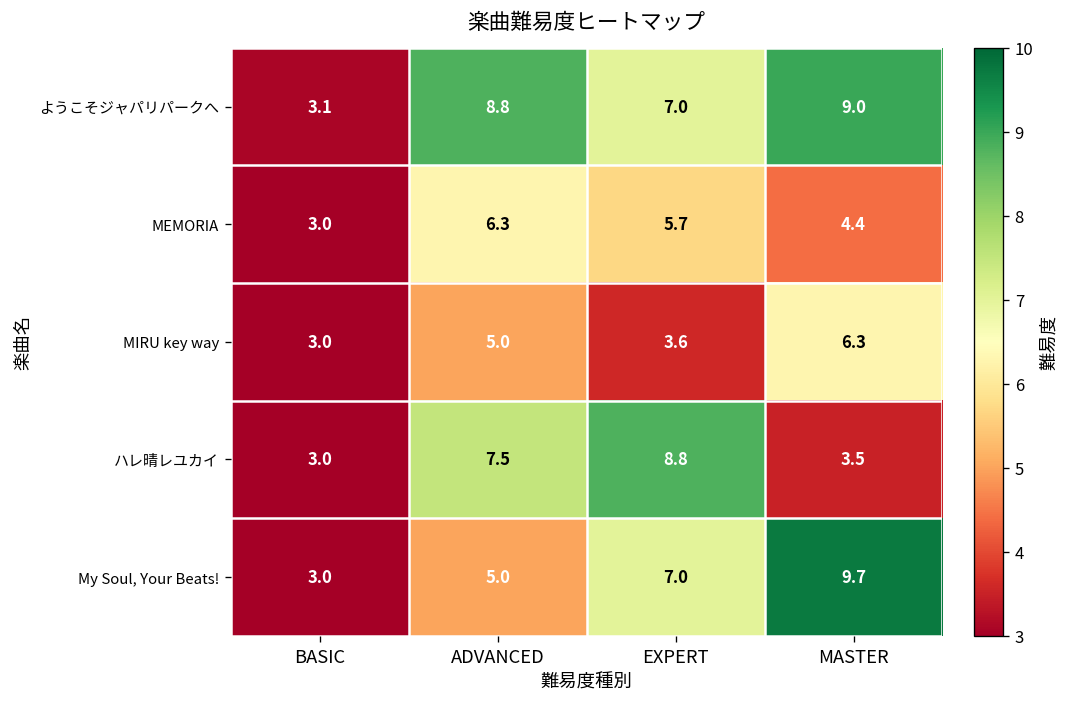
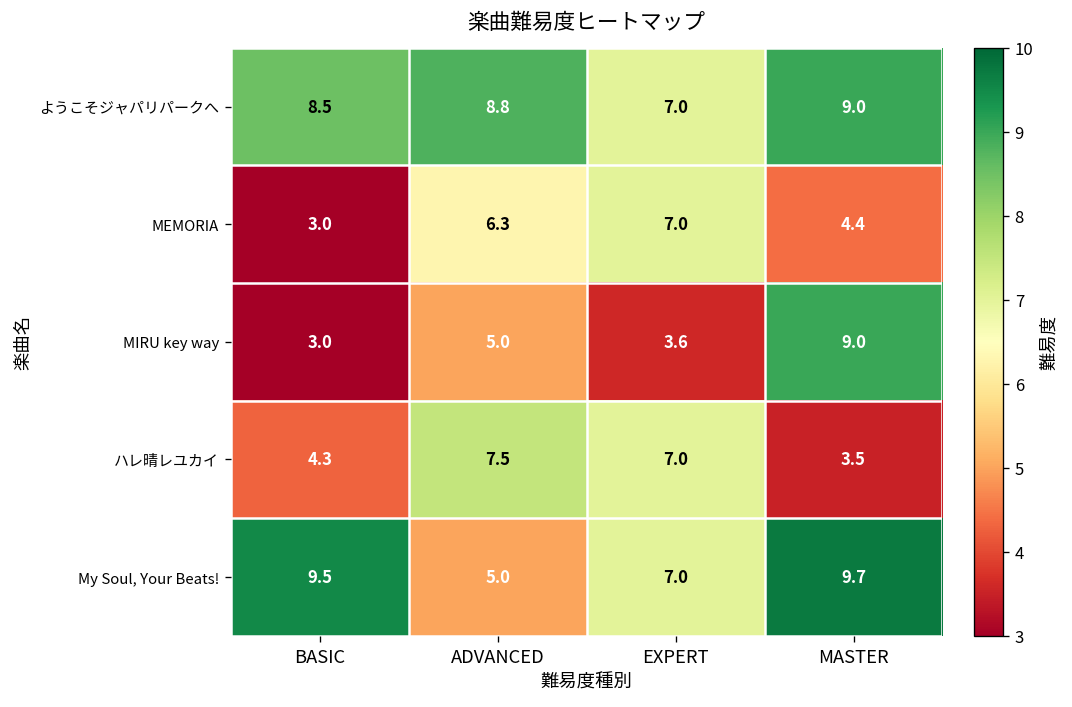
ようこそジャパリパークへ, BASIC: 3.1 -> 8.5
MEMORIA, EXPERT: 5.7 -> 7.0
MIRU key way, MASTER: 6.3 -> 9.0
ハレ晴レユカイ, BASIC: 3.0 -> 4.3
ハレ晴レユカイ, EXPERT: 8.8 -> 7.0
My Soul, Your Beats!, BASIC: 3.0 -> 9.5
